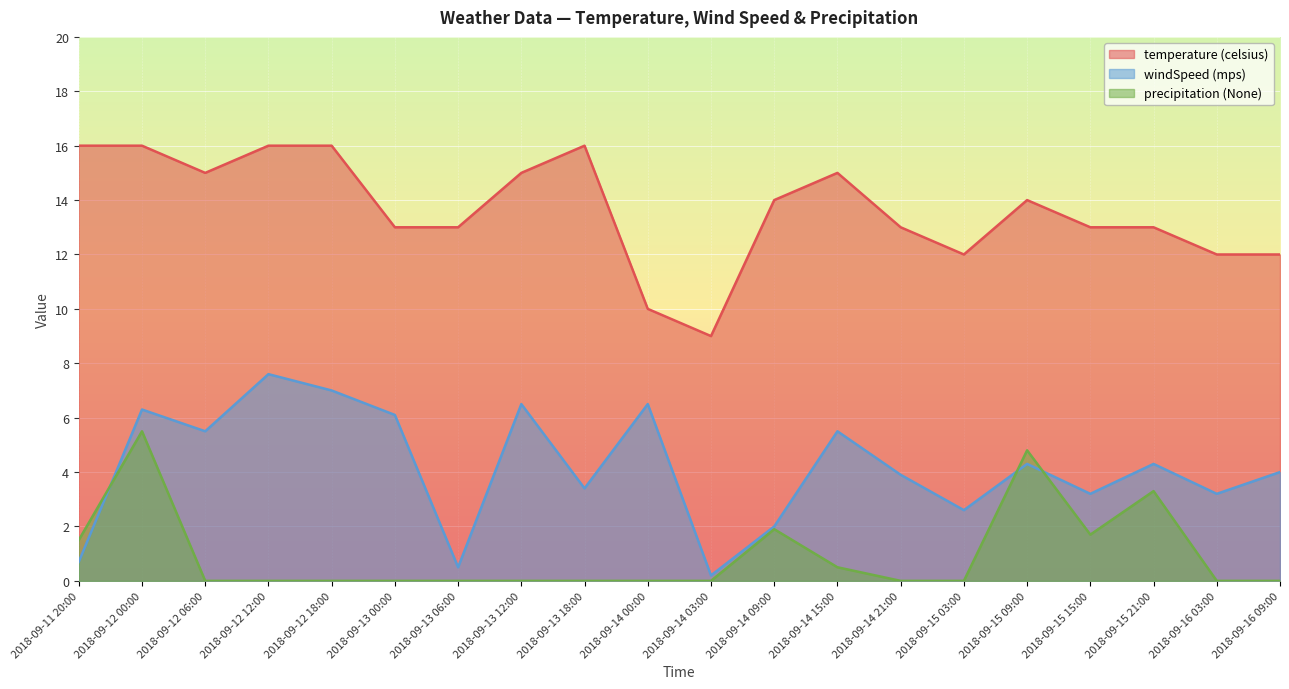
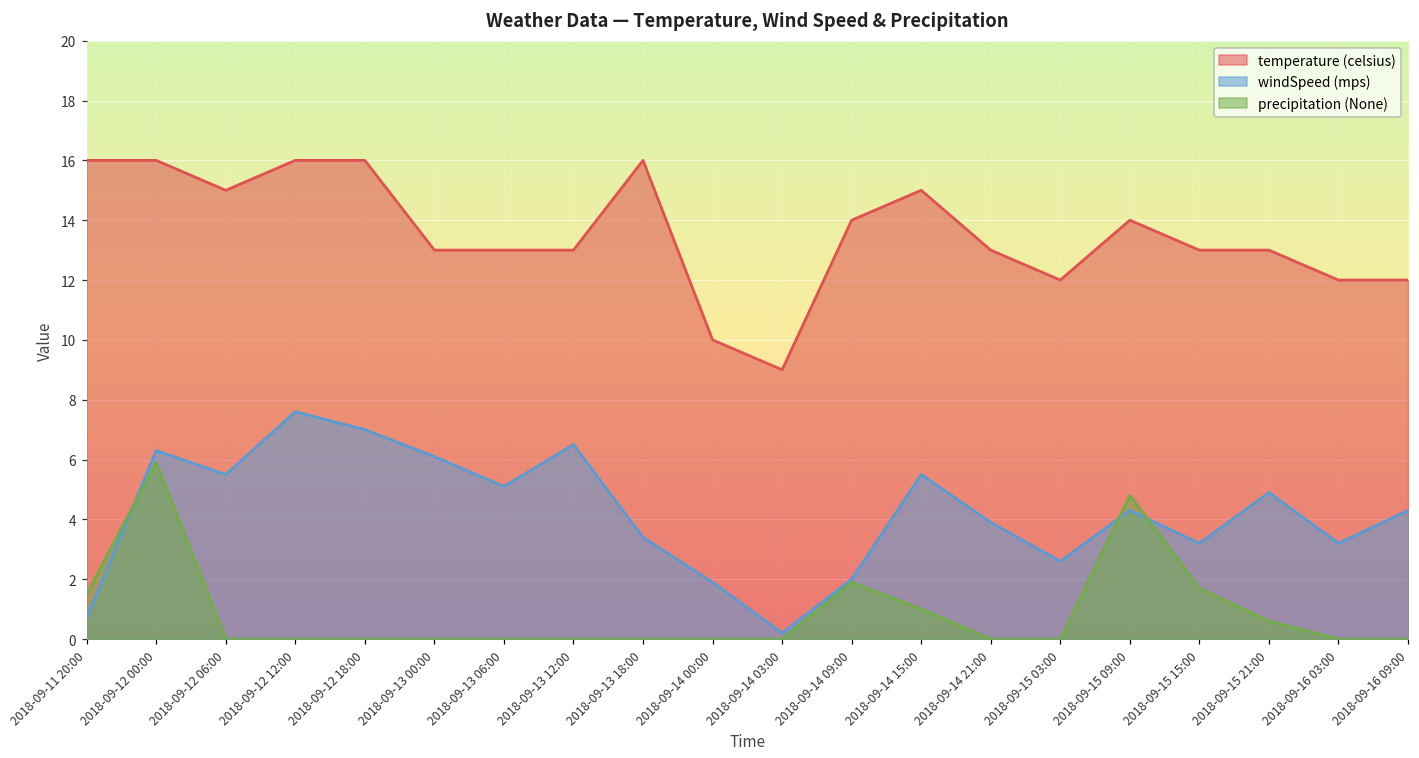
precipitation (None), 2018-09-12 00:00: 5.5 -> 5.9
windSpeed (mps), 2018-09-13 06:00: 0.5 -> 5.1
temperature (celsius), 2018-09-13 12:00: 15 -> 13
windSpeed (mps), 2018-09-14 00:00: 6.5 -> 1.9
precipitation (None), 2018-09-14 15:00: 0.5 -> 1.0
windSpeed (mps), 2018-09-15 21:00: 4.3 -> 4.9
precipitation (None), 2018-09-15 21:00: 3.3 -> 0.6
windSpeed (mps), 2018-09-16 09:00: 4.0 -> 4.3
